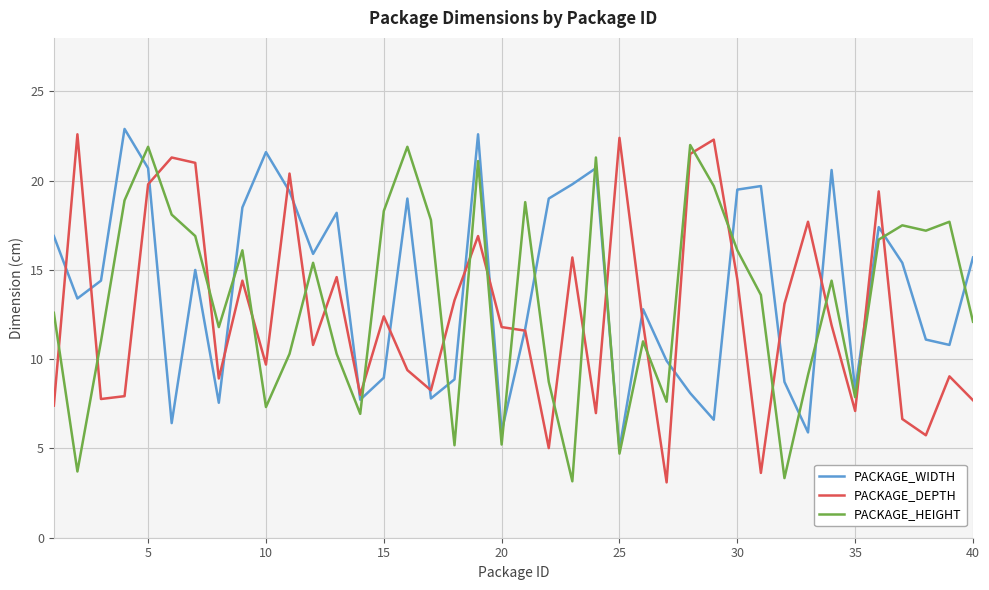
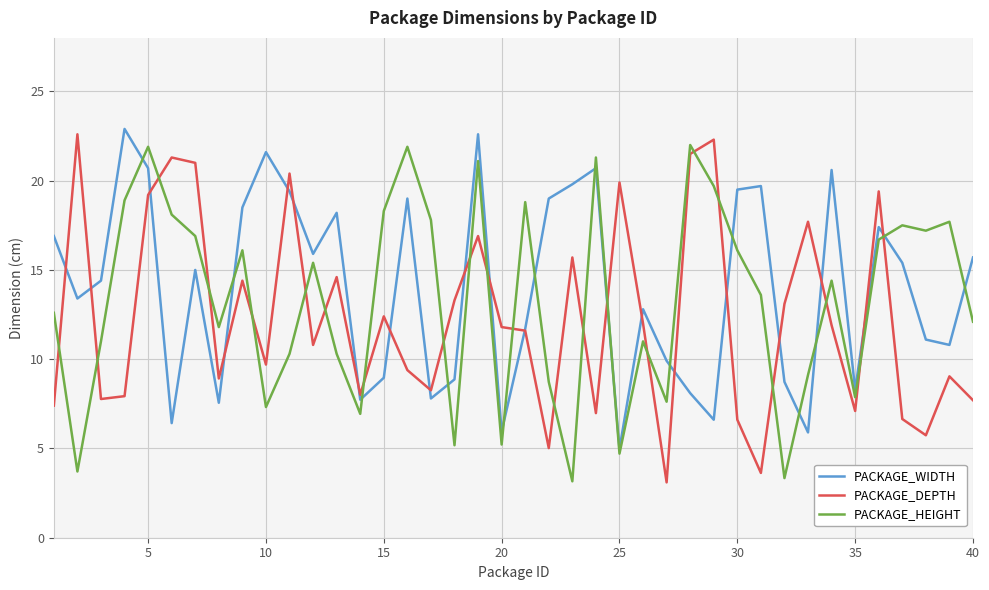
PACKAGE_DEPTH, 5: 19.8 -> 19.2
PACKAGE_DEPTH, 25: 22.4 -> 19.9
PACKAGE_DEPTH, 30: 14.5 -> 6.6
